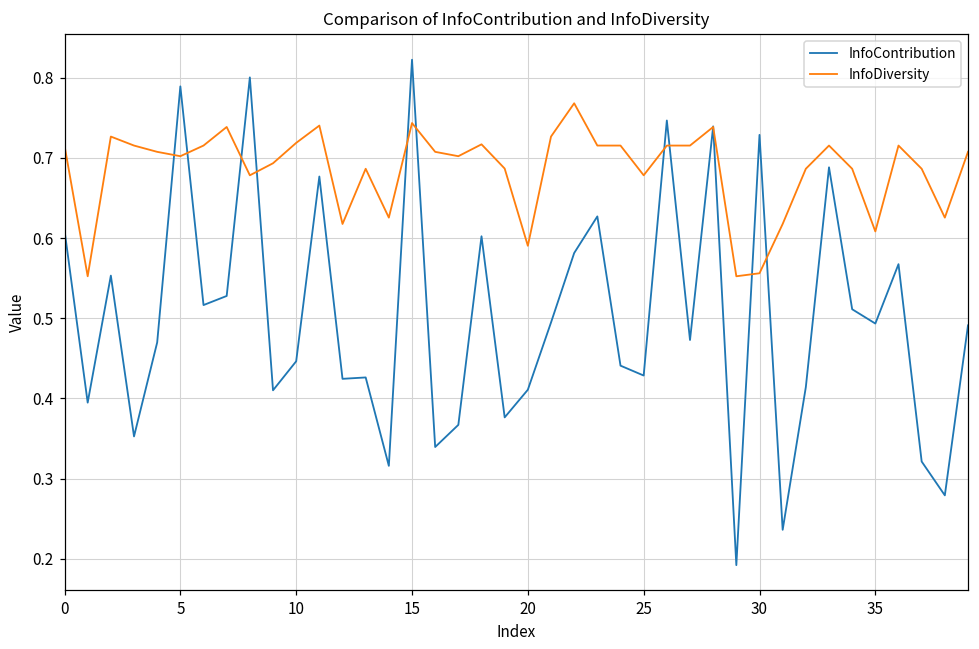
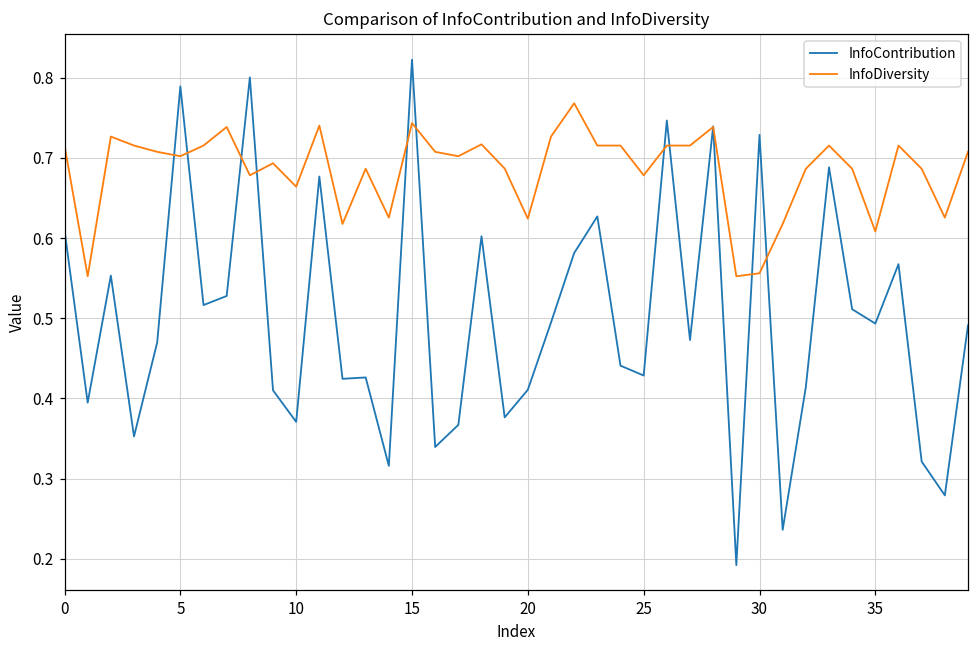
InfoContribution, 10: 0.45 -> 0.37
InfoDiversity, 10: 0.72 -> 0.66
InfoDiversity, 20: 0.59 -> 0.62
